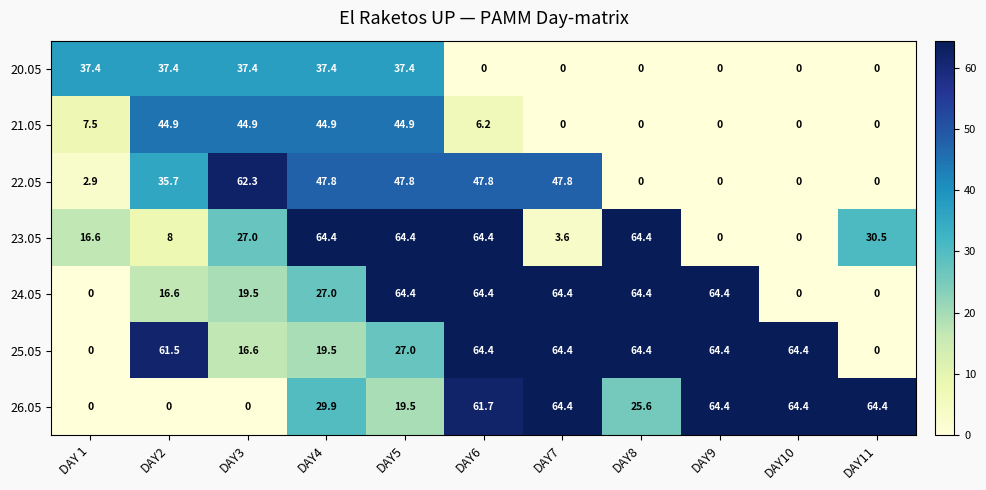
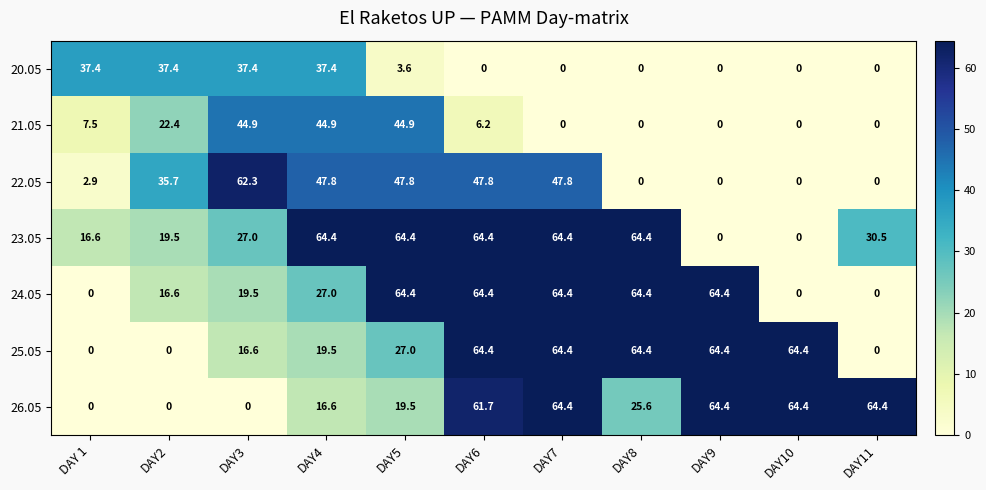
20.05, DAY5: 37.4 -> 3.6
21.05, DAY2: 44.9 -> 22.4
23.05, DAY2: 8 -> 19.5
23.05, DAY7: 3.6 -> 64.4
25.05, DAY2: 61.5 -> 0
26.05, DAY4: 29.9 -> 16.6
